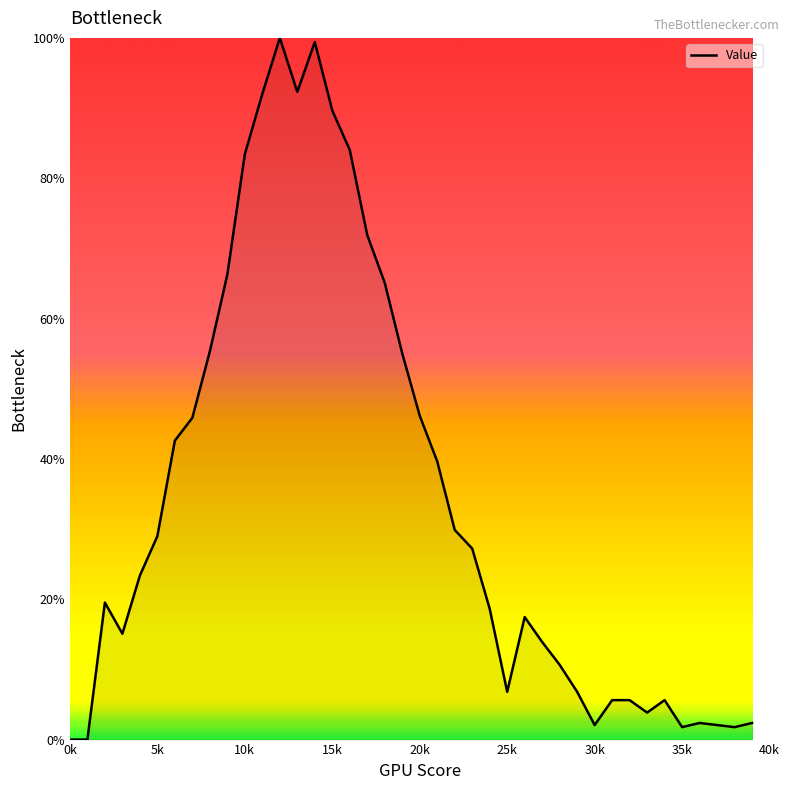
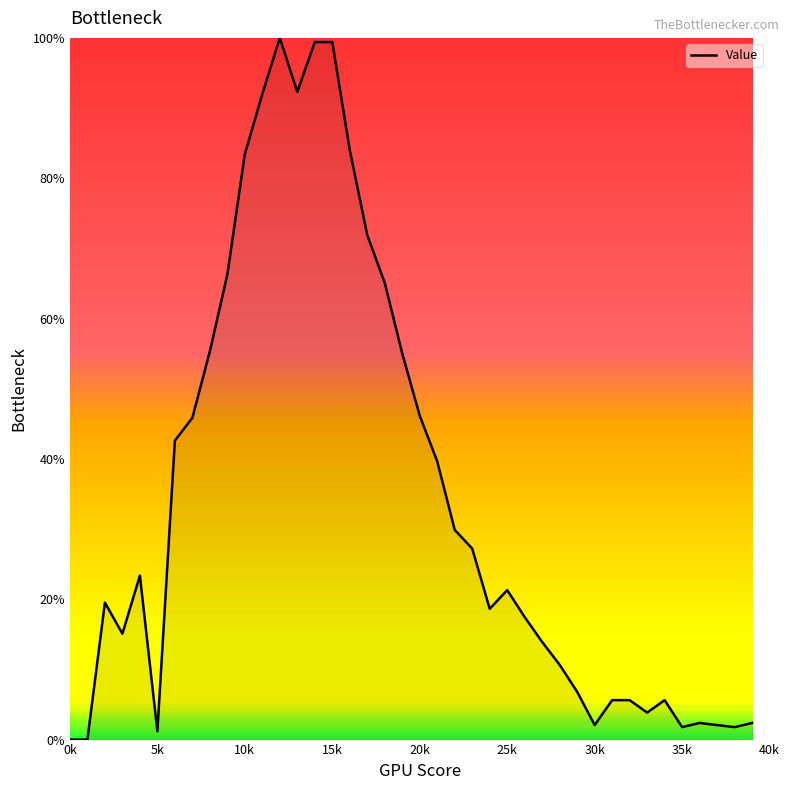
5k: 29% -> 1%
15k: 90% -> 99%
25k: 7% -> 21%
